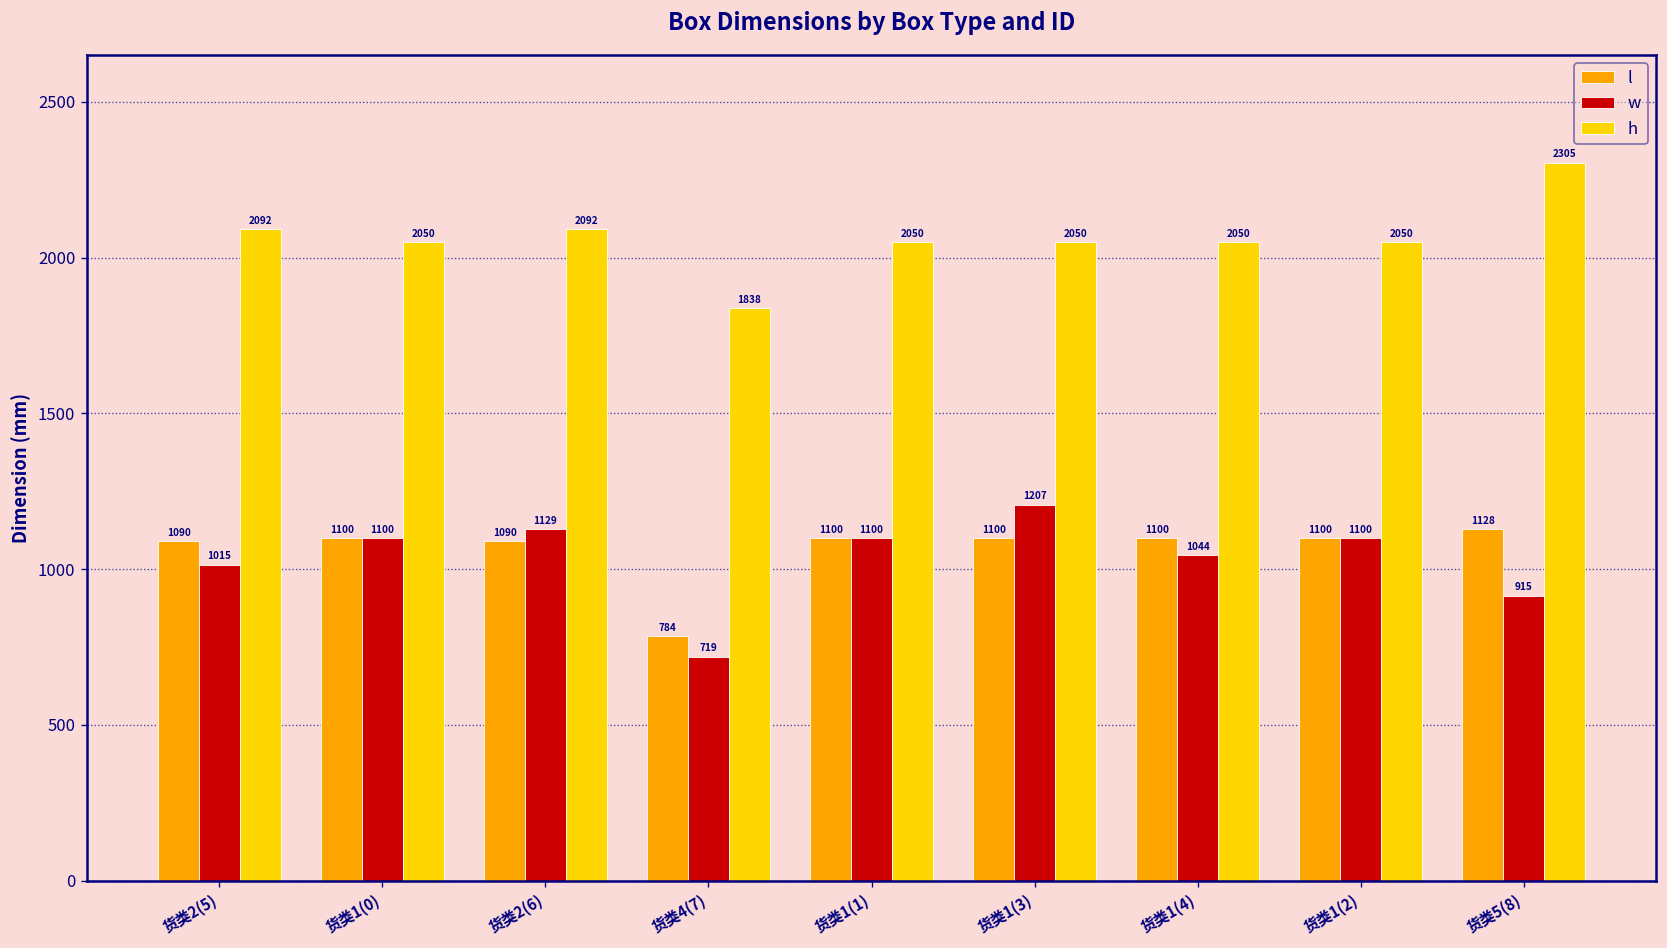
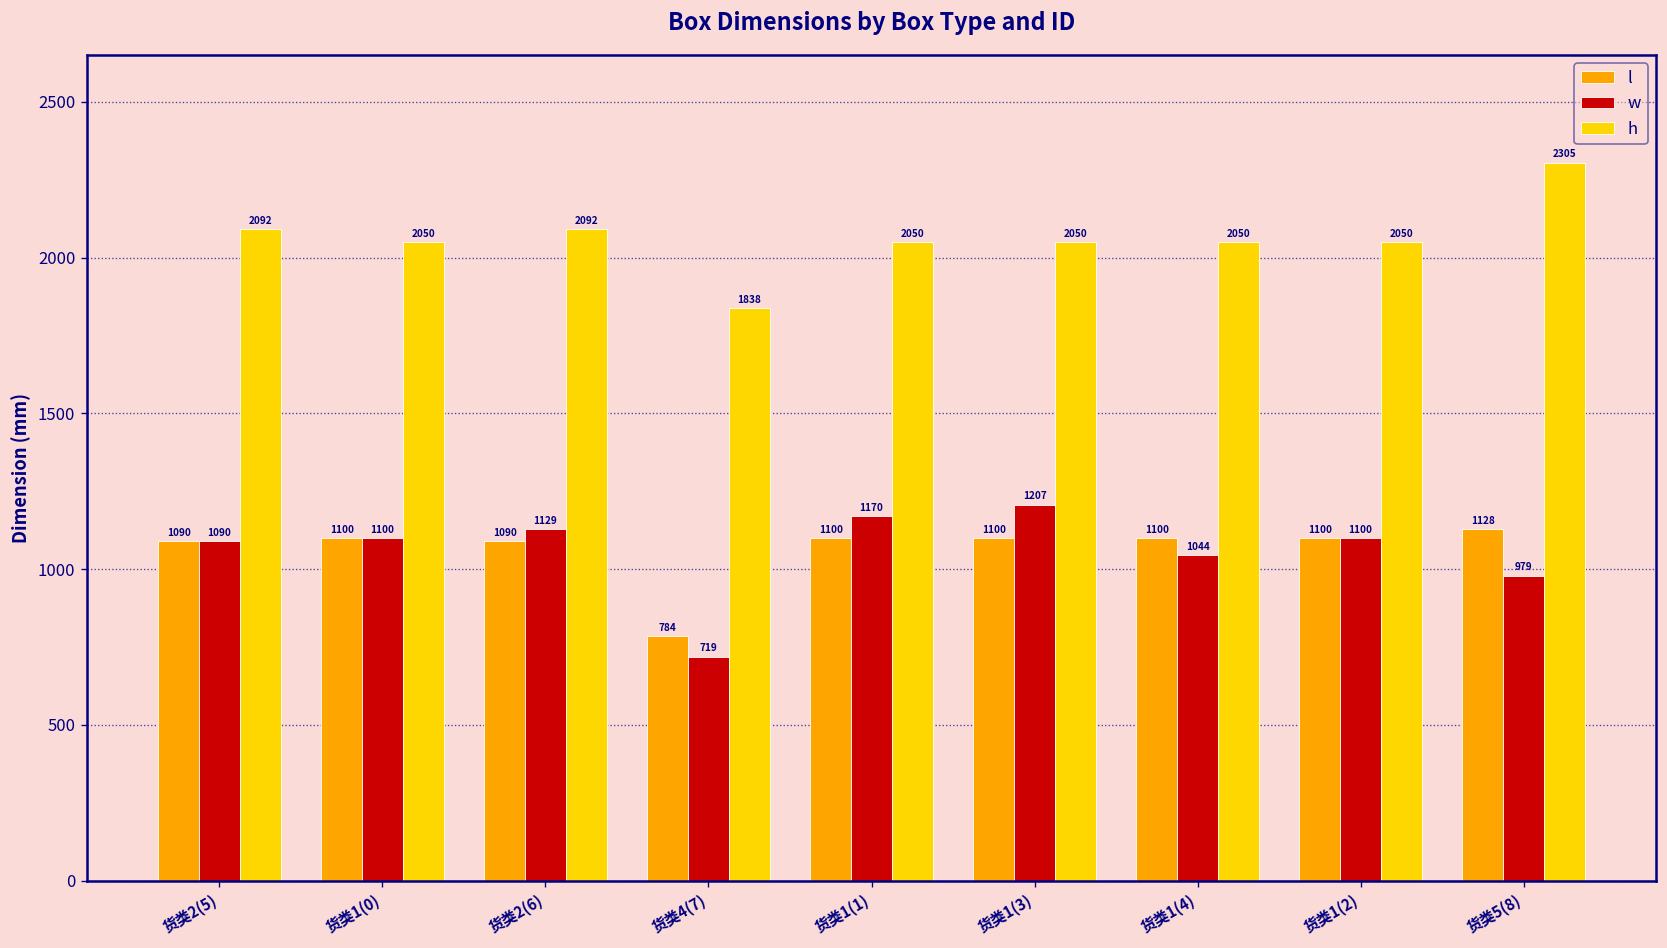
w, 货类2(5): 1015 -> 1090
w, 货类1(1): 1100 -> 1170
w, 货类5(8): 915 -> 979
